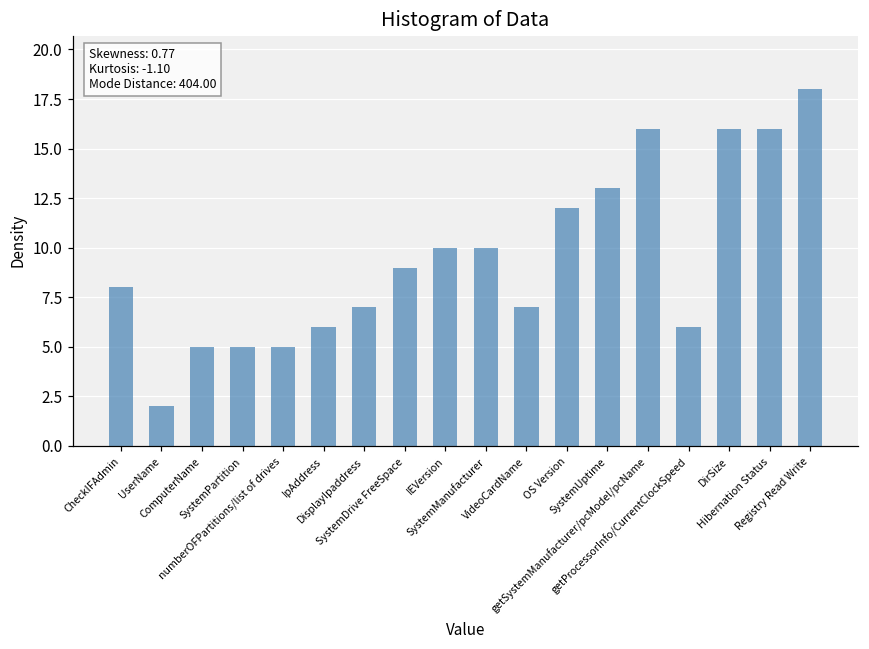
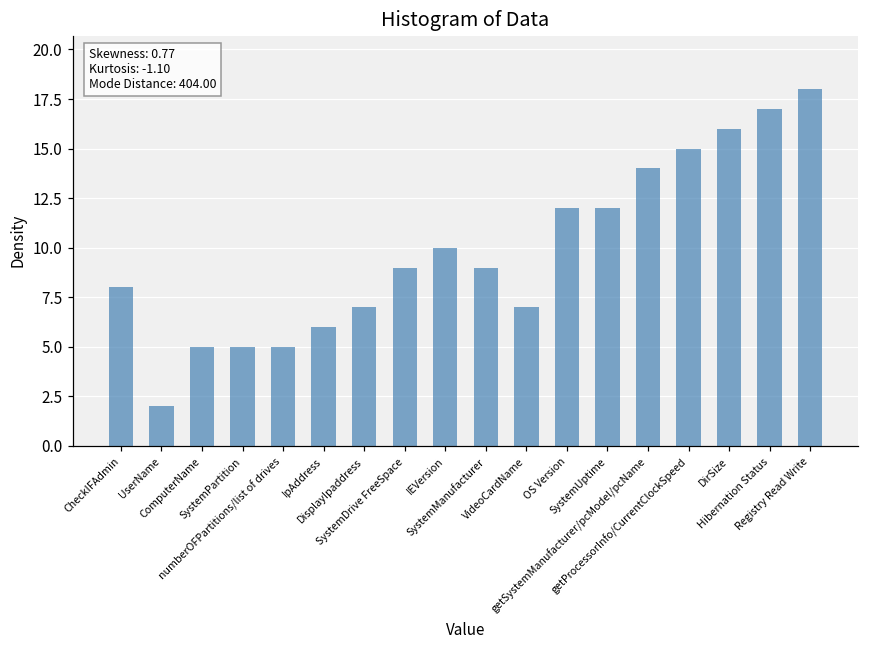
SystemManufacturer: 10 -> 9
SystemUptime: 13 -> 12
getSystemManufacturer/pcModel/pcName: 16 -> 14
getProcessorInfo/CurrentClockSpeed: 6 -> 15
Hibernation Status: 16 -> 17
